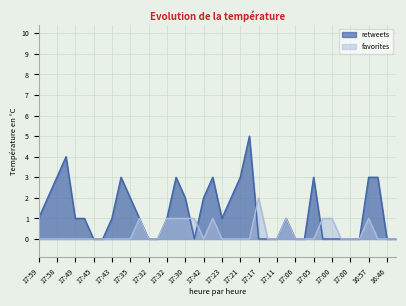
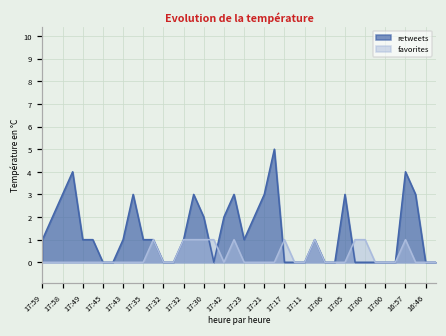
retweets, 17:35: 2 -> 1
favorites, 17:17: 2 -> 1
retweets, 16:57: 3 -> 4
